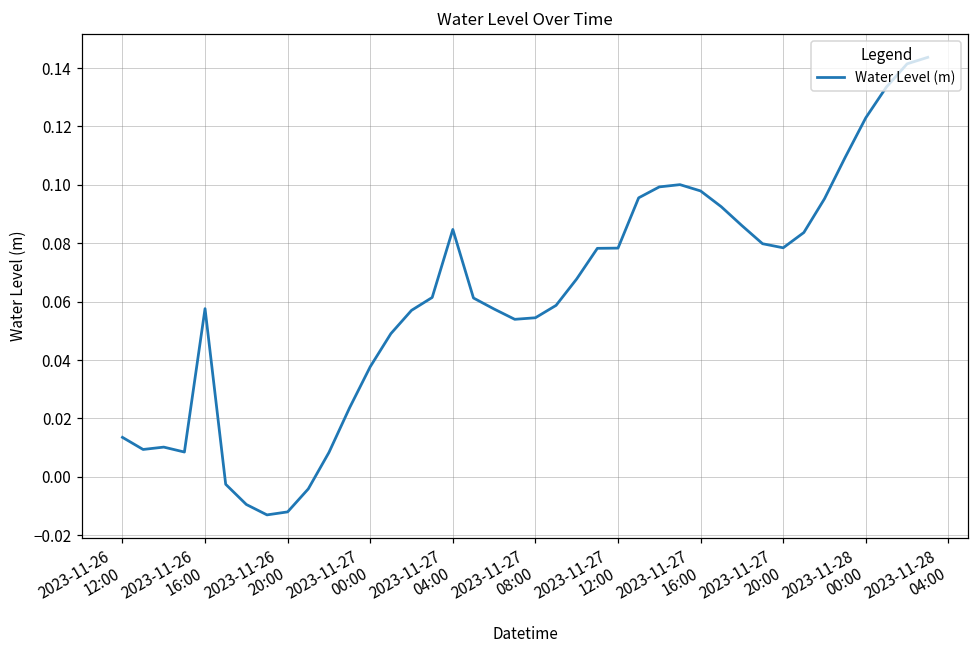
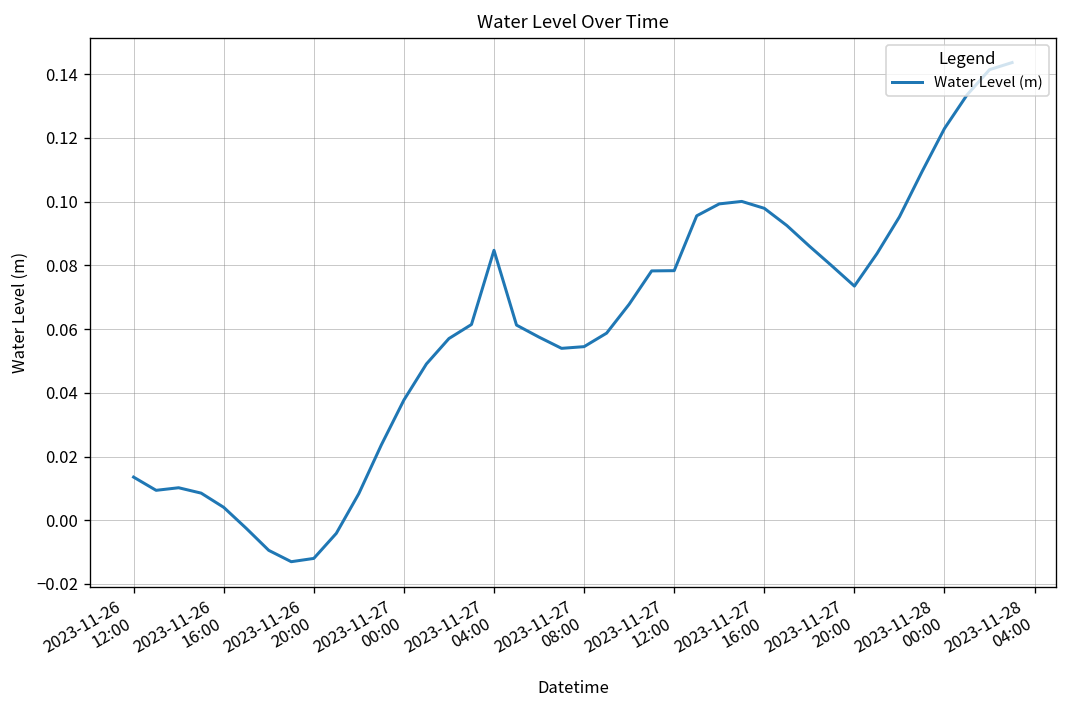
2023-11-26 16:00: 0.058 -> 0.004
2023-11-27 20:00: 0.078 -> 0.074
